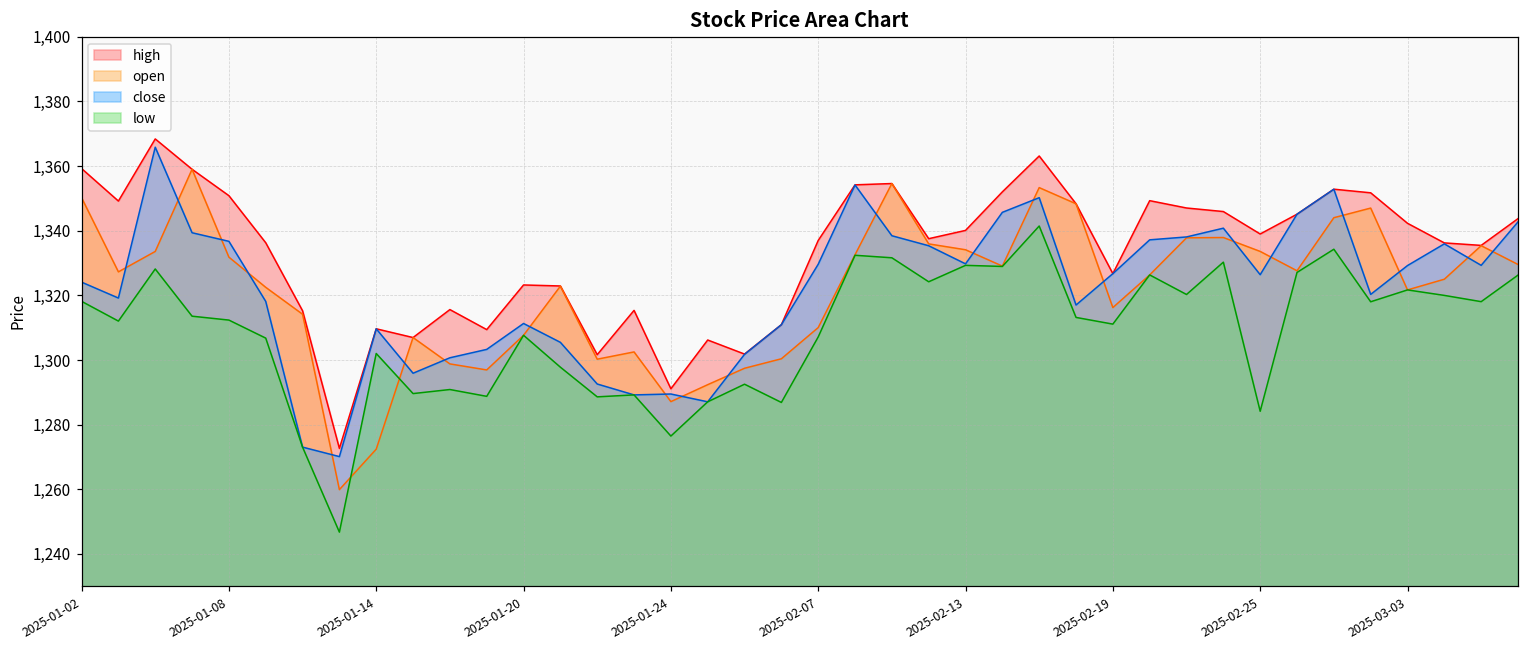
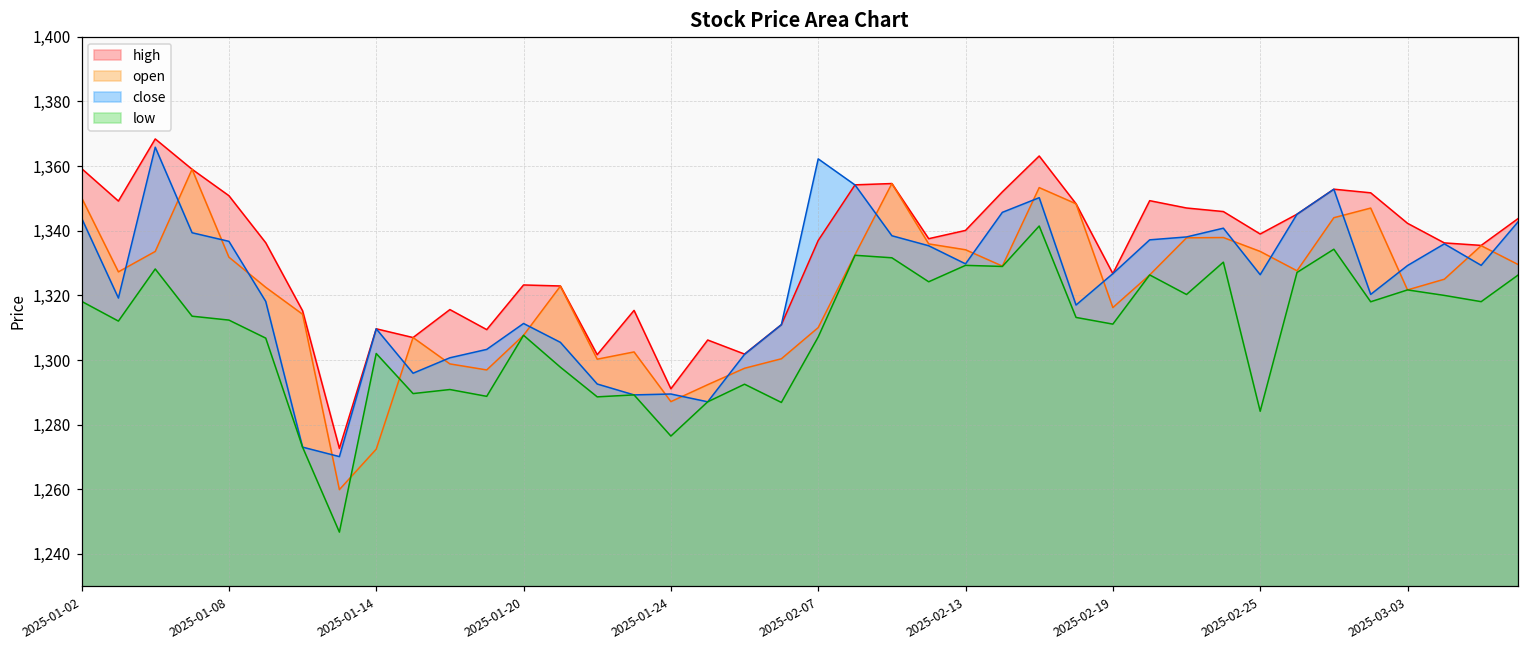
close, 2025-01-02: 1,324 -> 1,344
close, 2025-02-07: 1,330 -> 1,362
